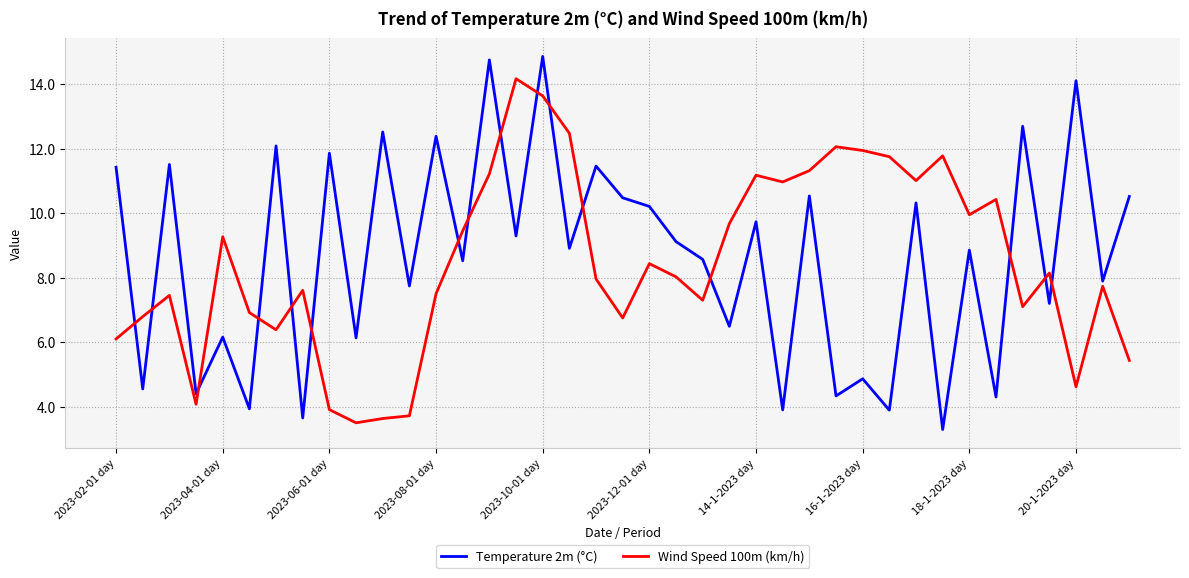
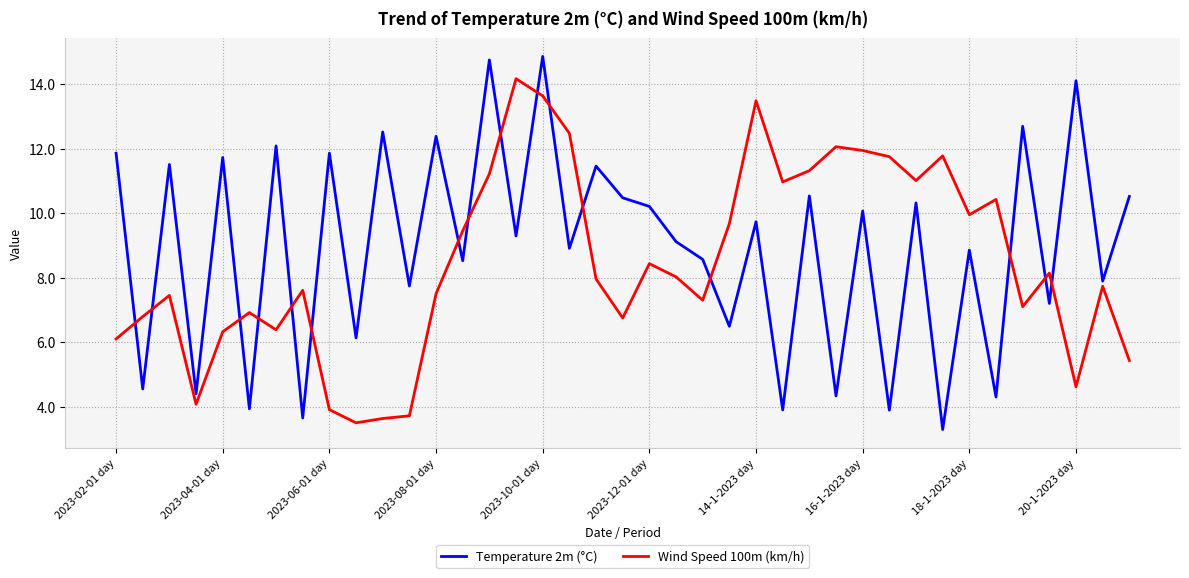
Temperature 2m (°C), 2023-02-01 day: 11.4 -> 11.9
Temperature 2m (°C), 2023-04-01 day: 6.2 -> 11.7
Wind Speed 100m (km/h), 2023-04-01 day: 9.3 -> 6.3
Wind Speed 100m (km/h), 14-1-2023 day: 11.2 -> 13.5
Temperature 2m (°C), 16-1-2023 day: 4.9 -> 10.1
